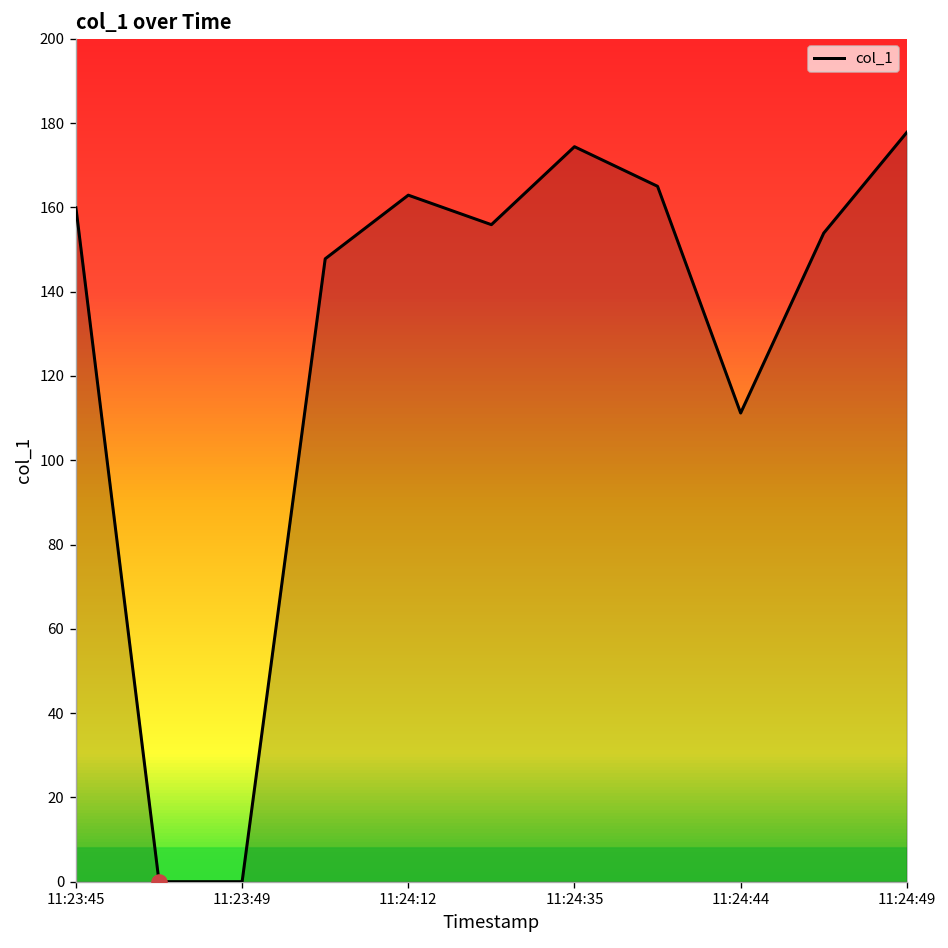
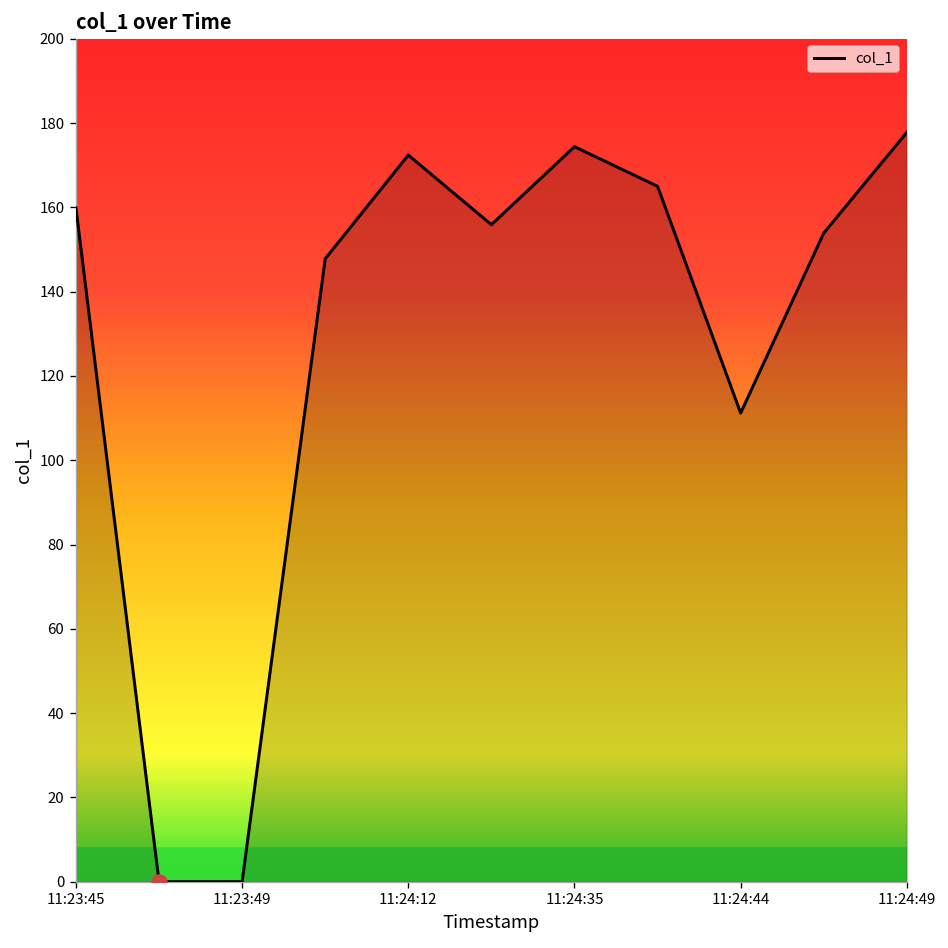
col_1, 11:24:12: 163 -> 172
